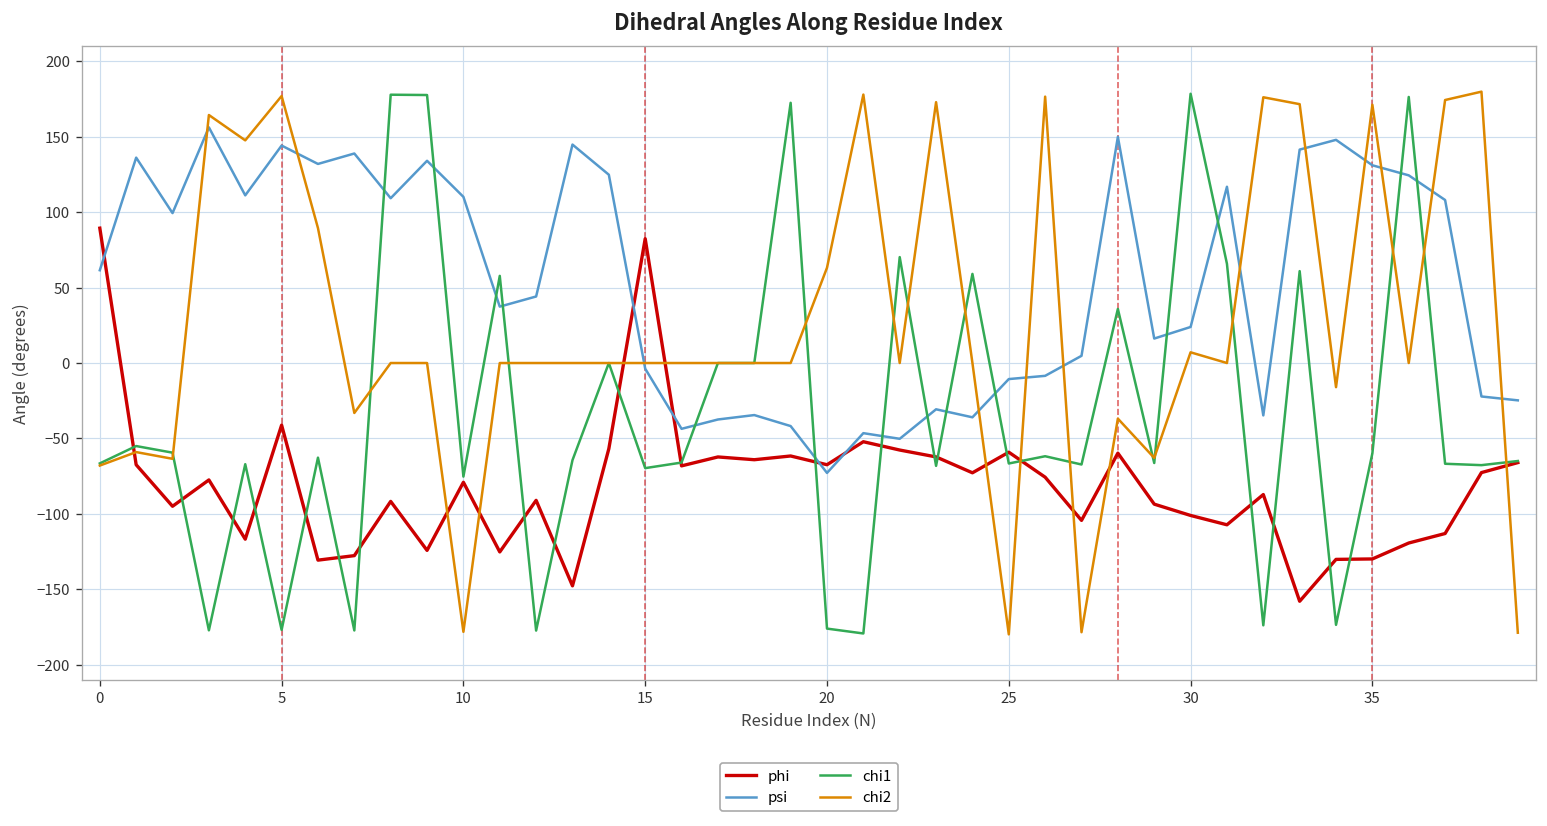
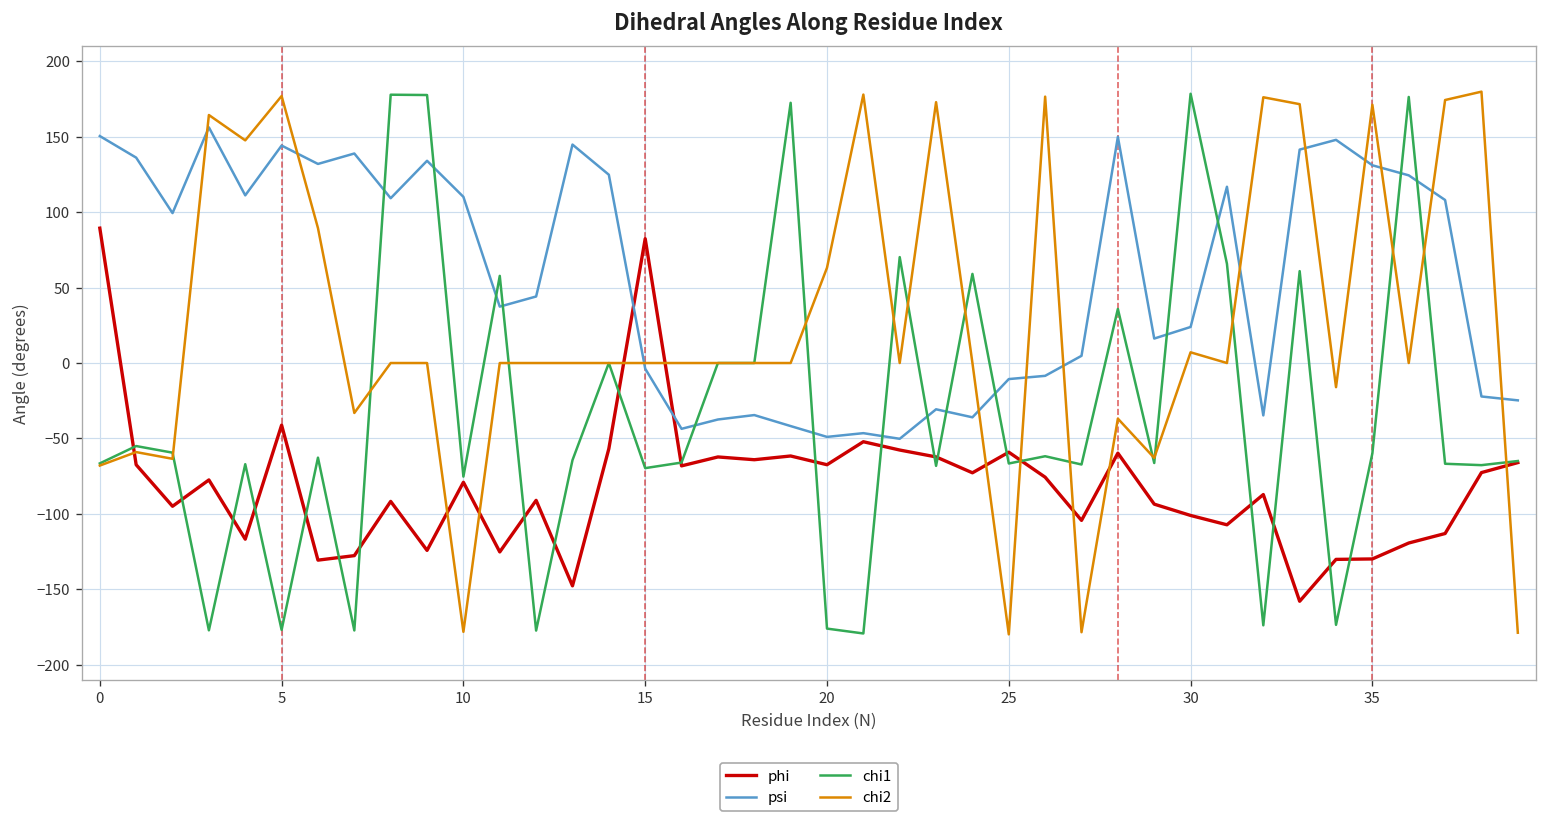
psi, 0: 62 -> 150
psi, 20: -73 -> -49
